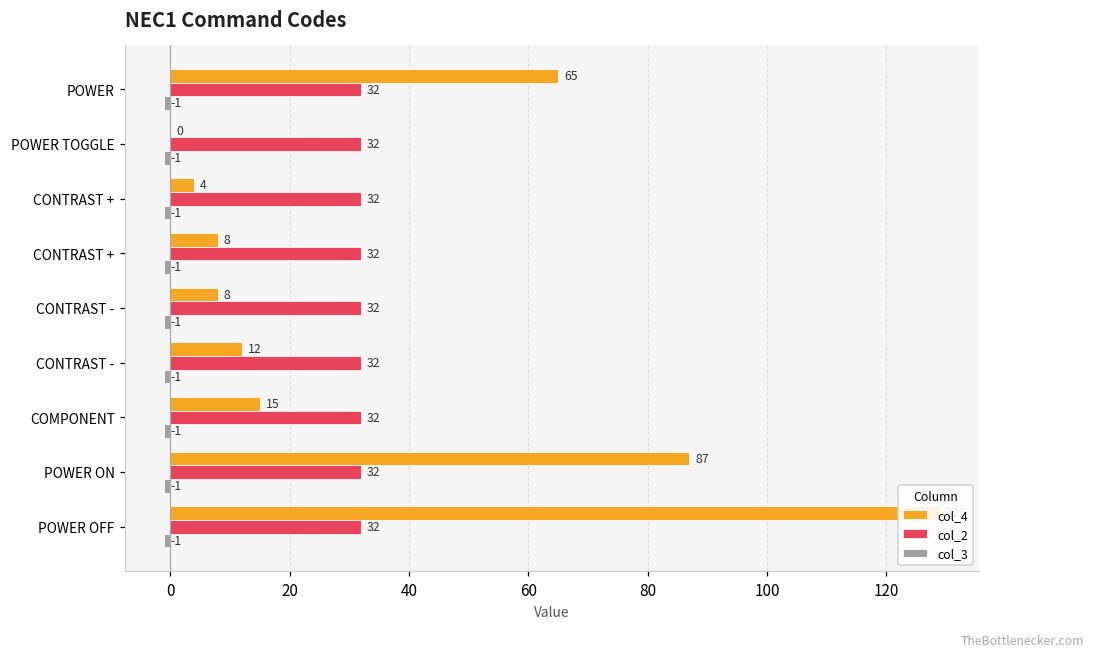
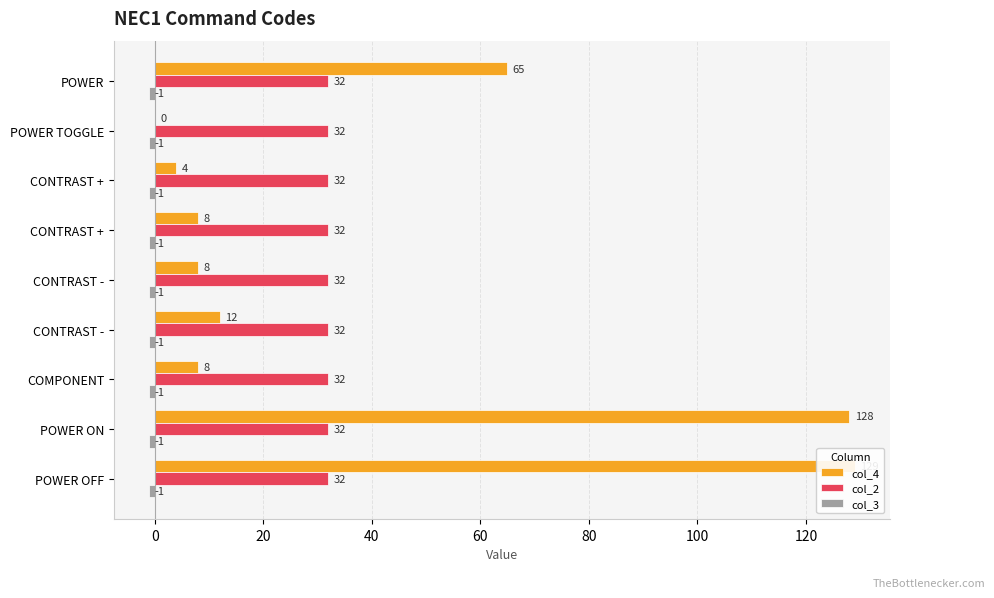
col_4, COMPONENT: 15 -> 8
col_4, POWER ON: 87 -> 128
